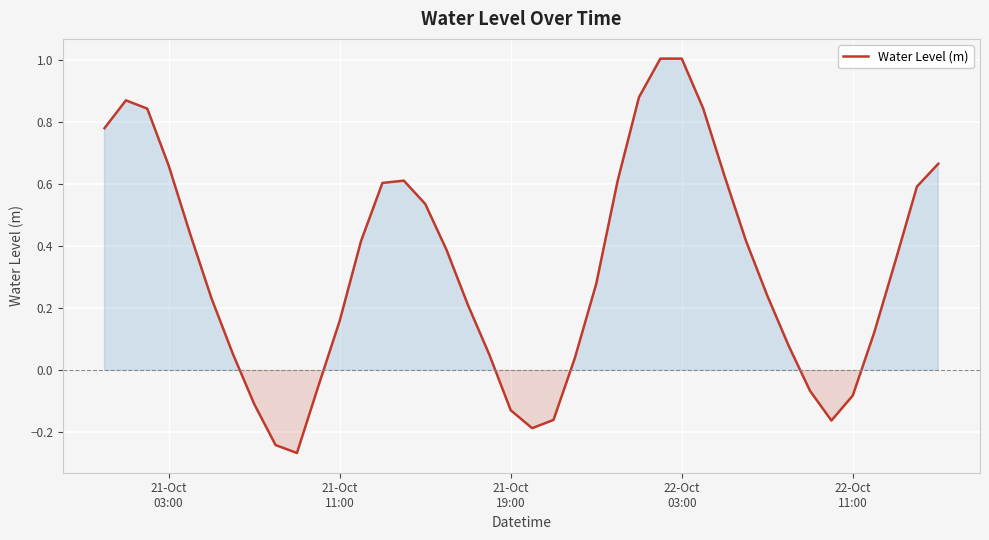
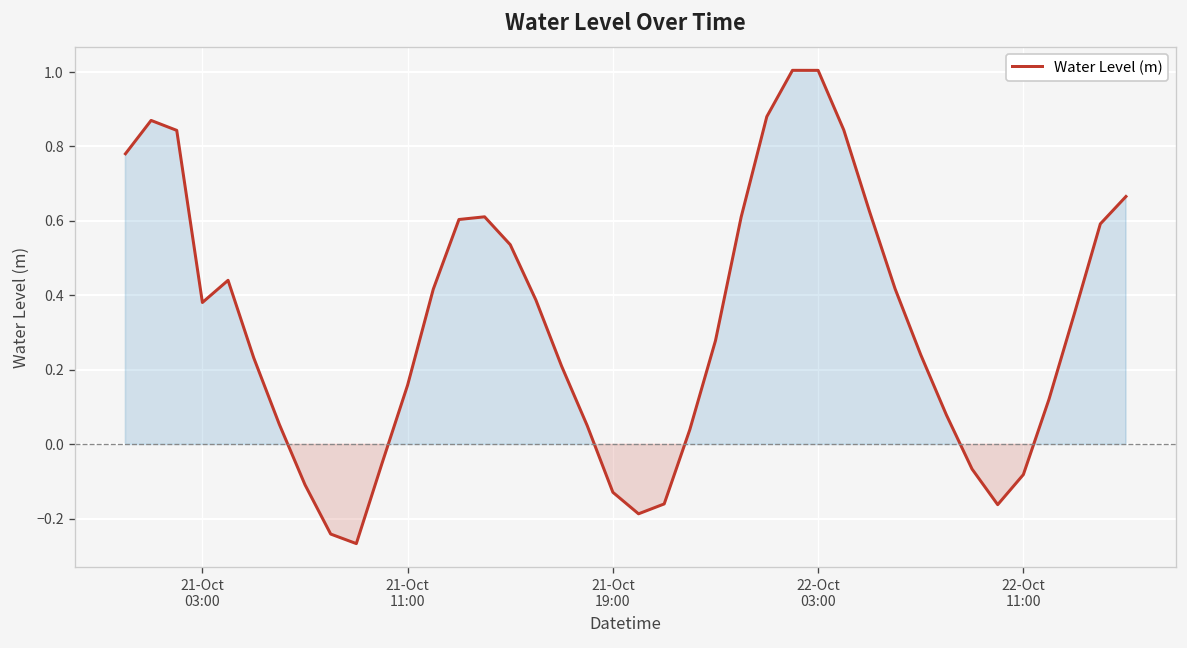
21-Oct 03:00: 0.66 -> 0.38
